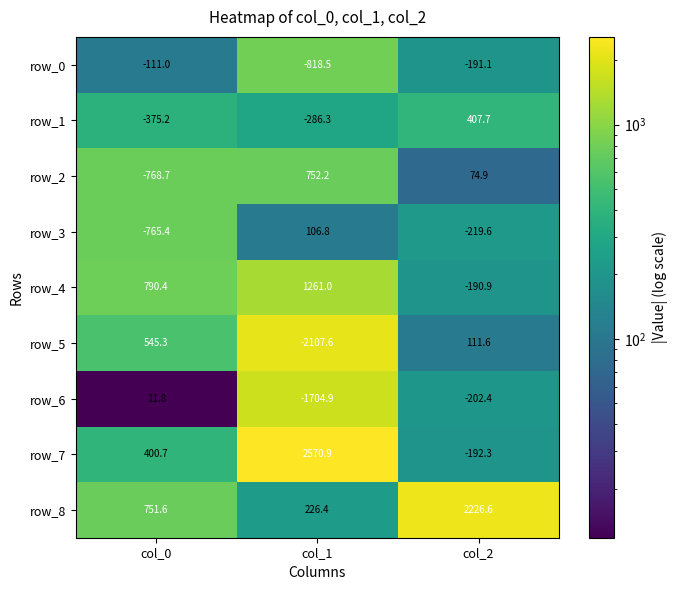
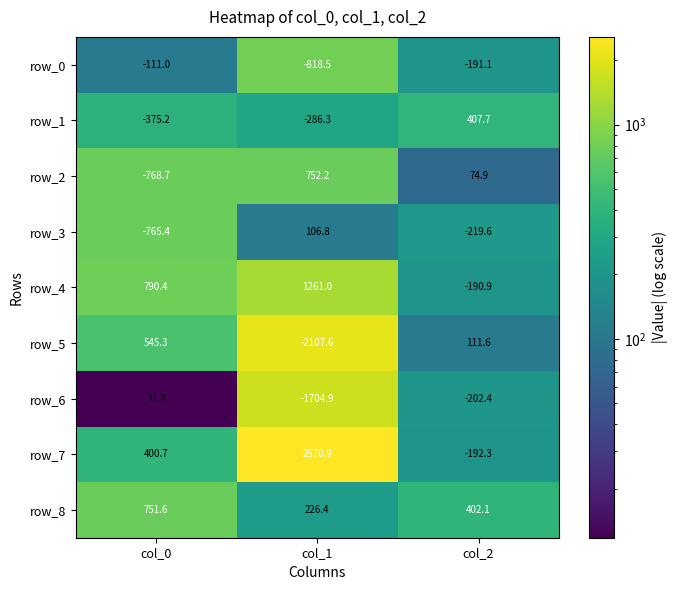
row_8, col_2: 2226.6 -> 402.1
